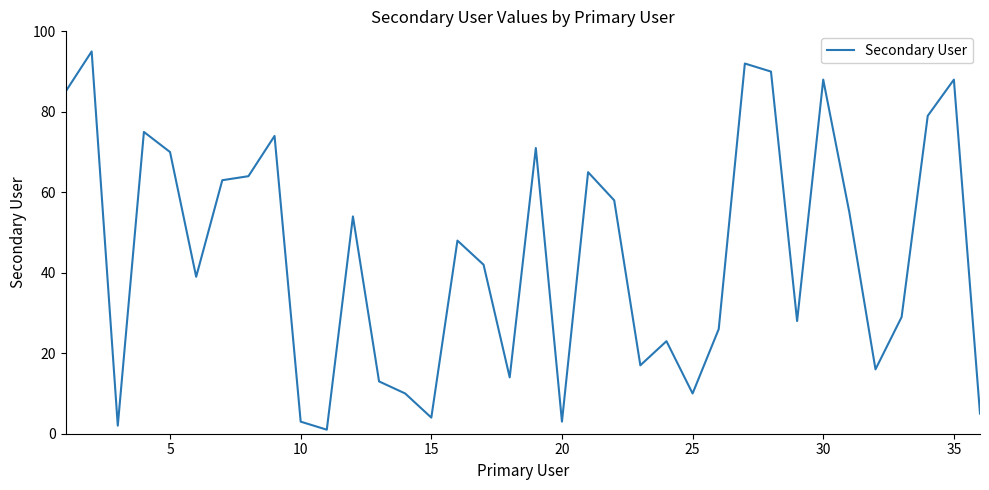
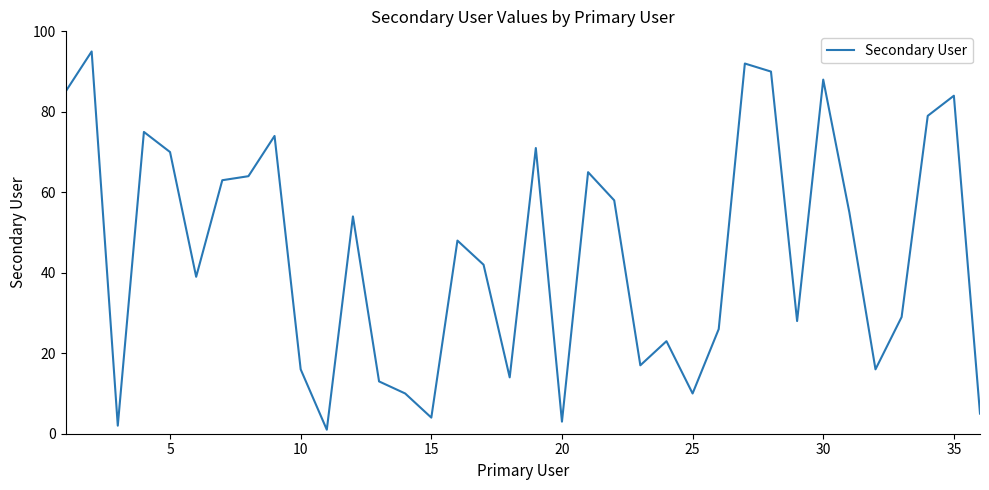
10: 3 -> 16
35: 88 -> 84
